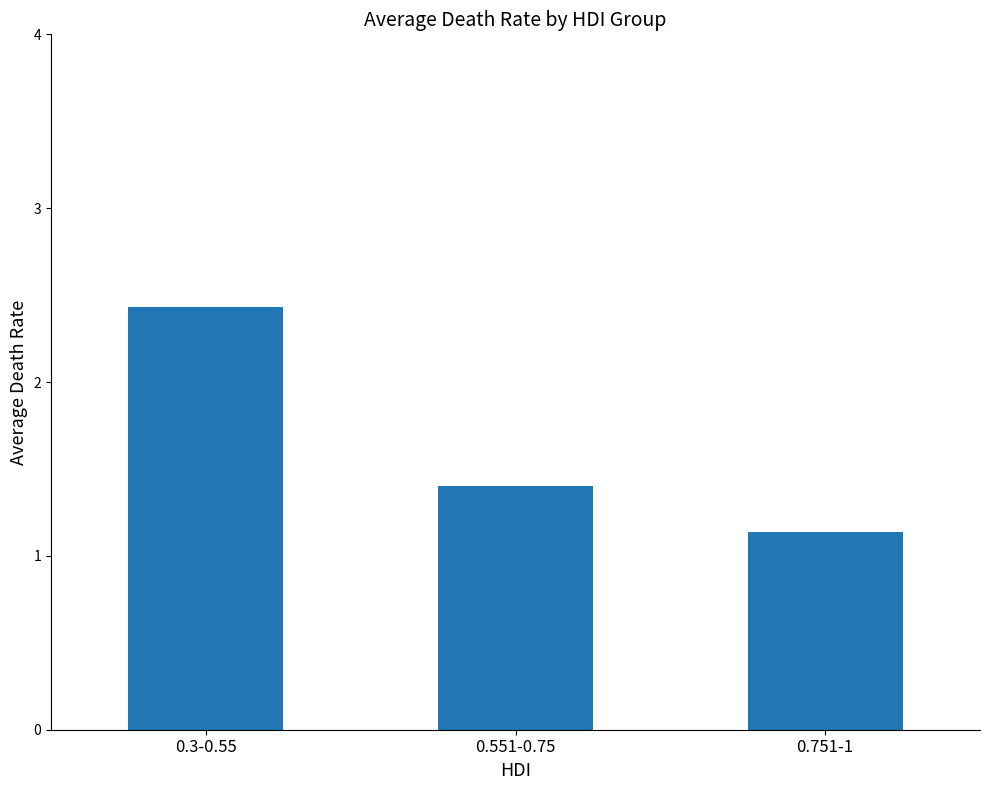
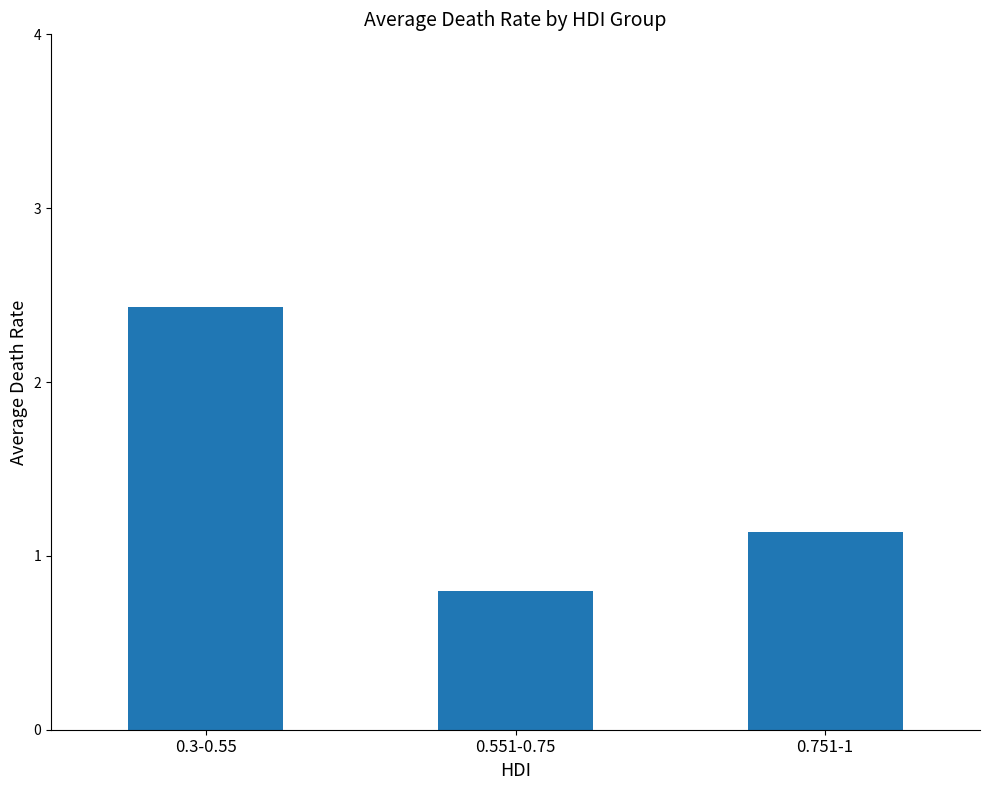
0.551-0.75: 1.4 -> 0.8
